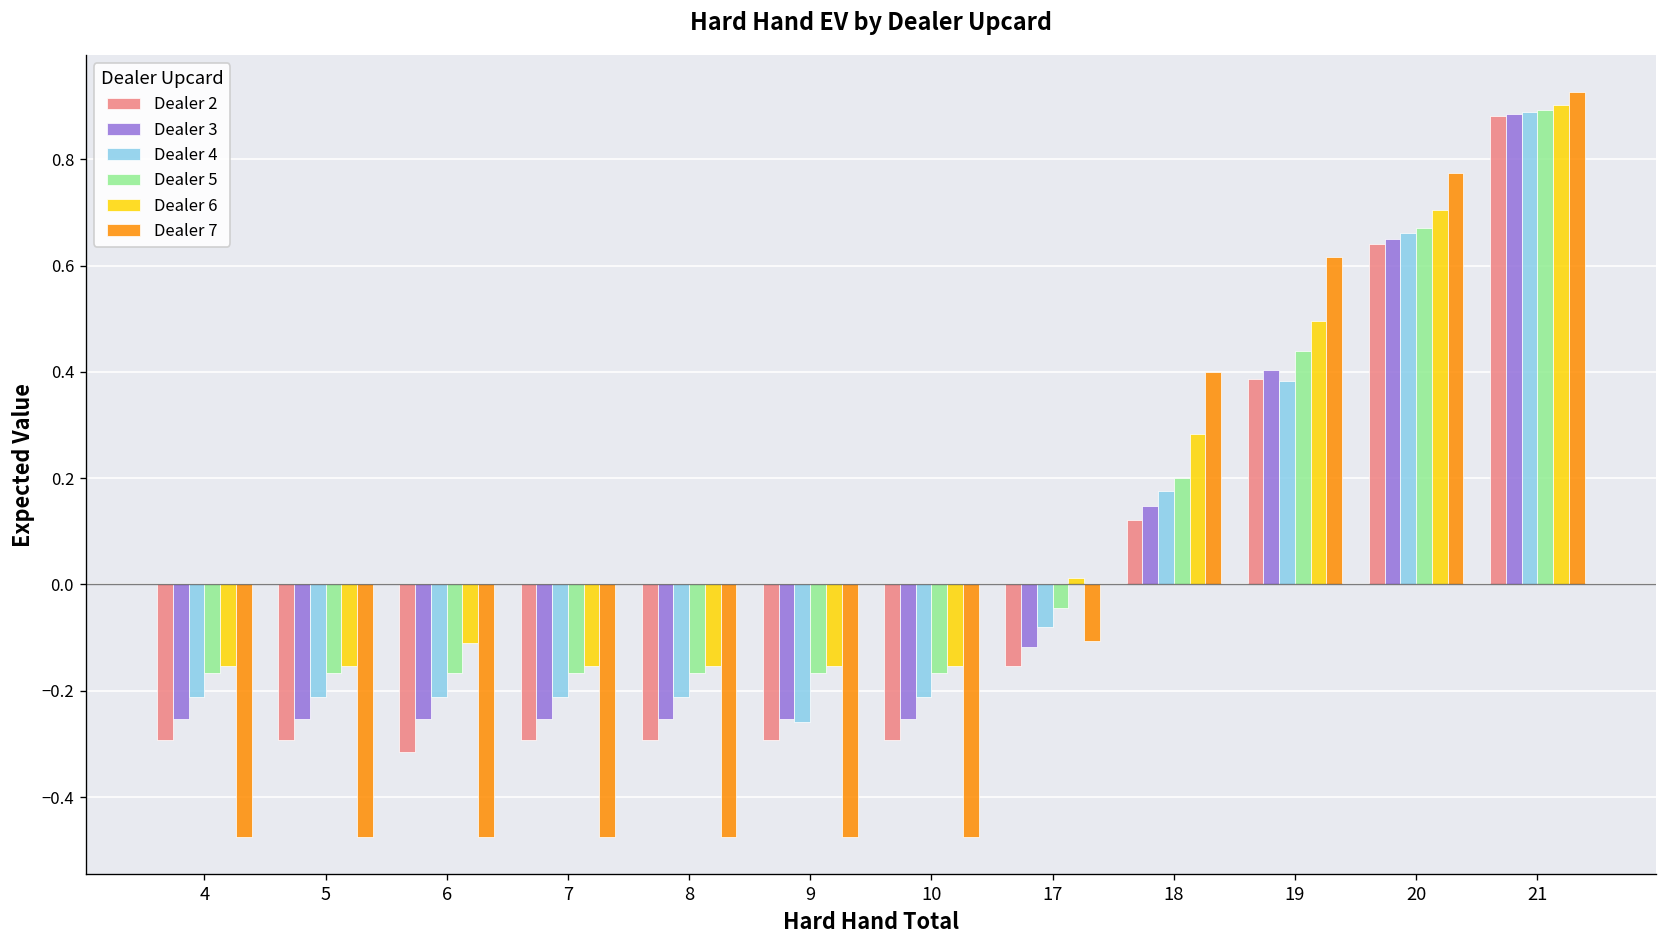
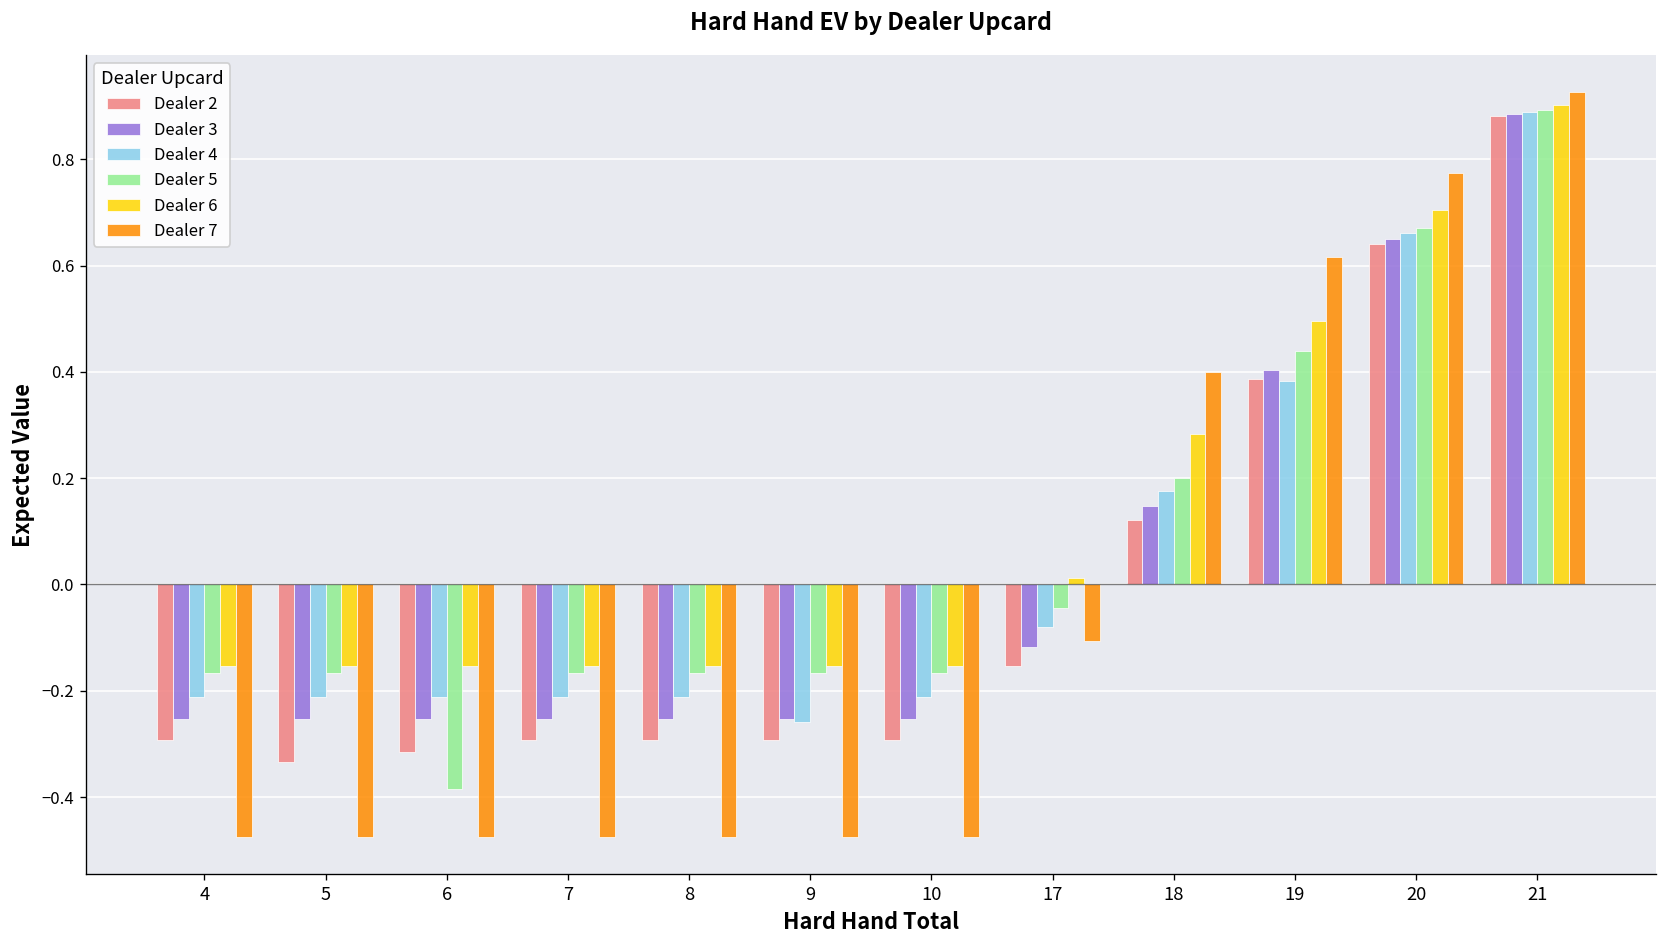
Dealer 2, 5: -0.29 -> -0.33
Dealer 5, 6: -0.17 -> -0.39
Dealer 6, 6: -0.11 -> -0.15
